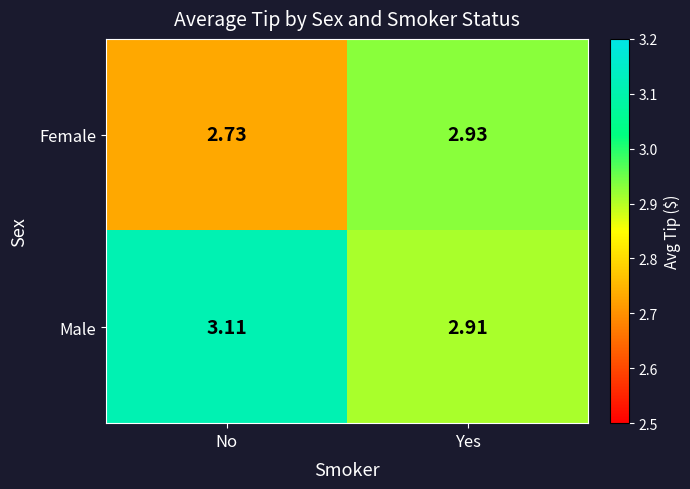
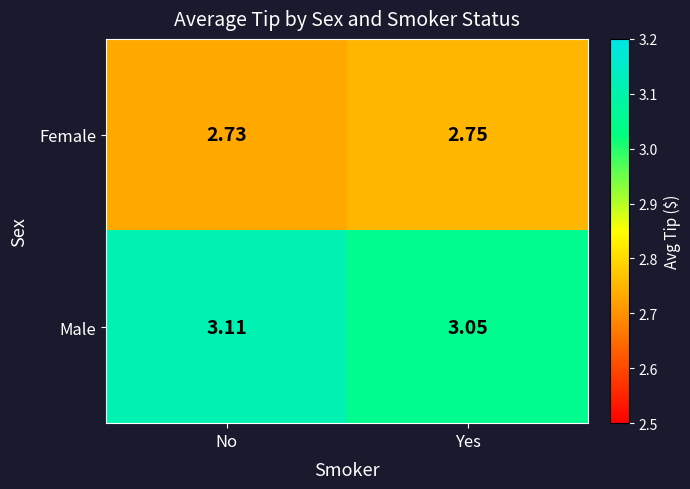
Female, Yes: 2.93 -> 2.75
Male, Yes: 2.91 -> 3.05
